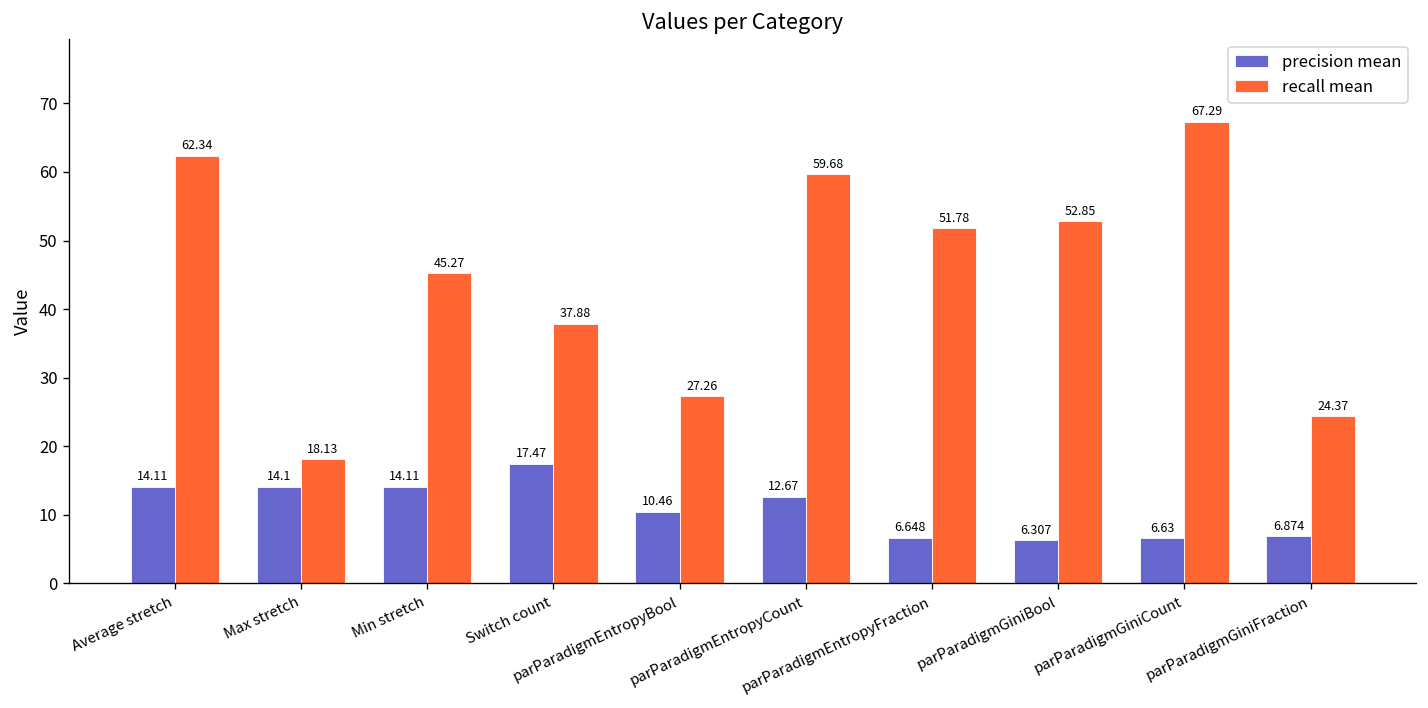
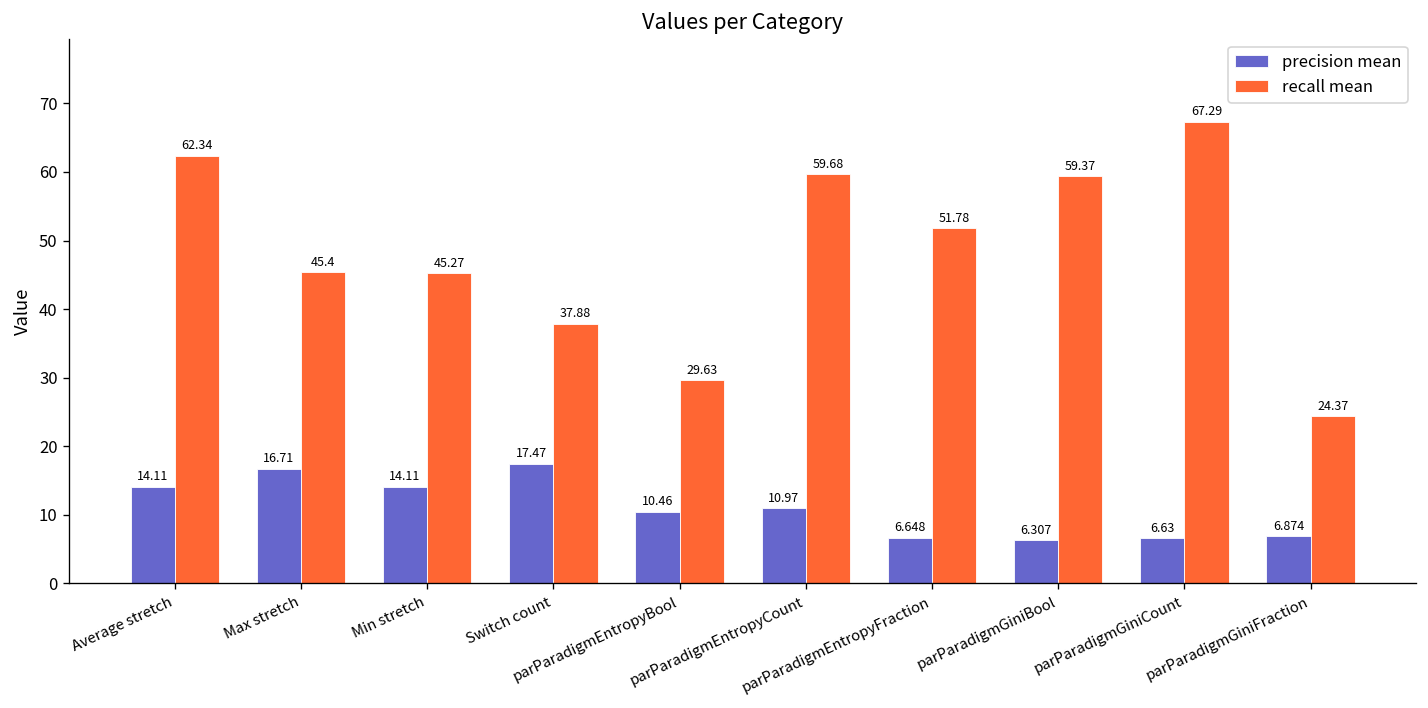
precision mean, Max stretch: 14.1 -> 16.71
recall mean, Max stretch: 18.13 -> 45.4
recall mean, parParadigmEntropyBool: 27.26 -> 29.63
precision mean, parParadigmEntropyCount: 12.67 -> 10.97
recall mean, parParadigmGiniBool: 52.85 -> 59.37
